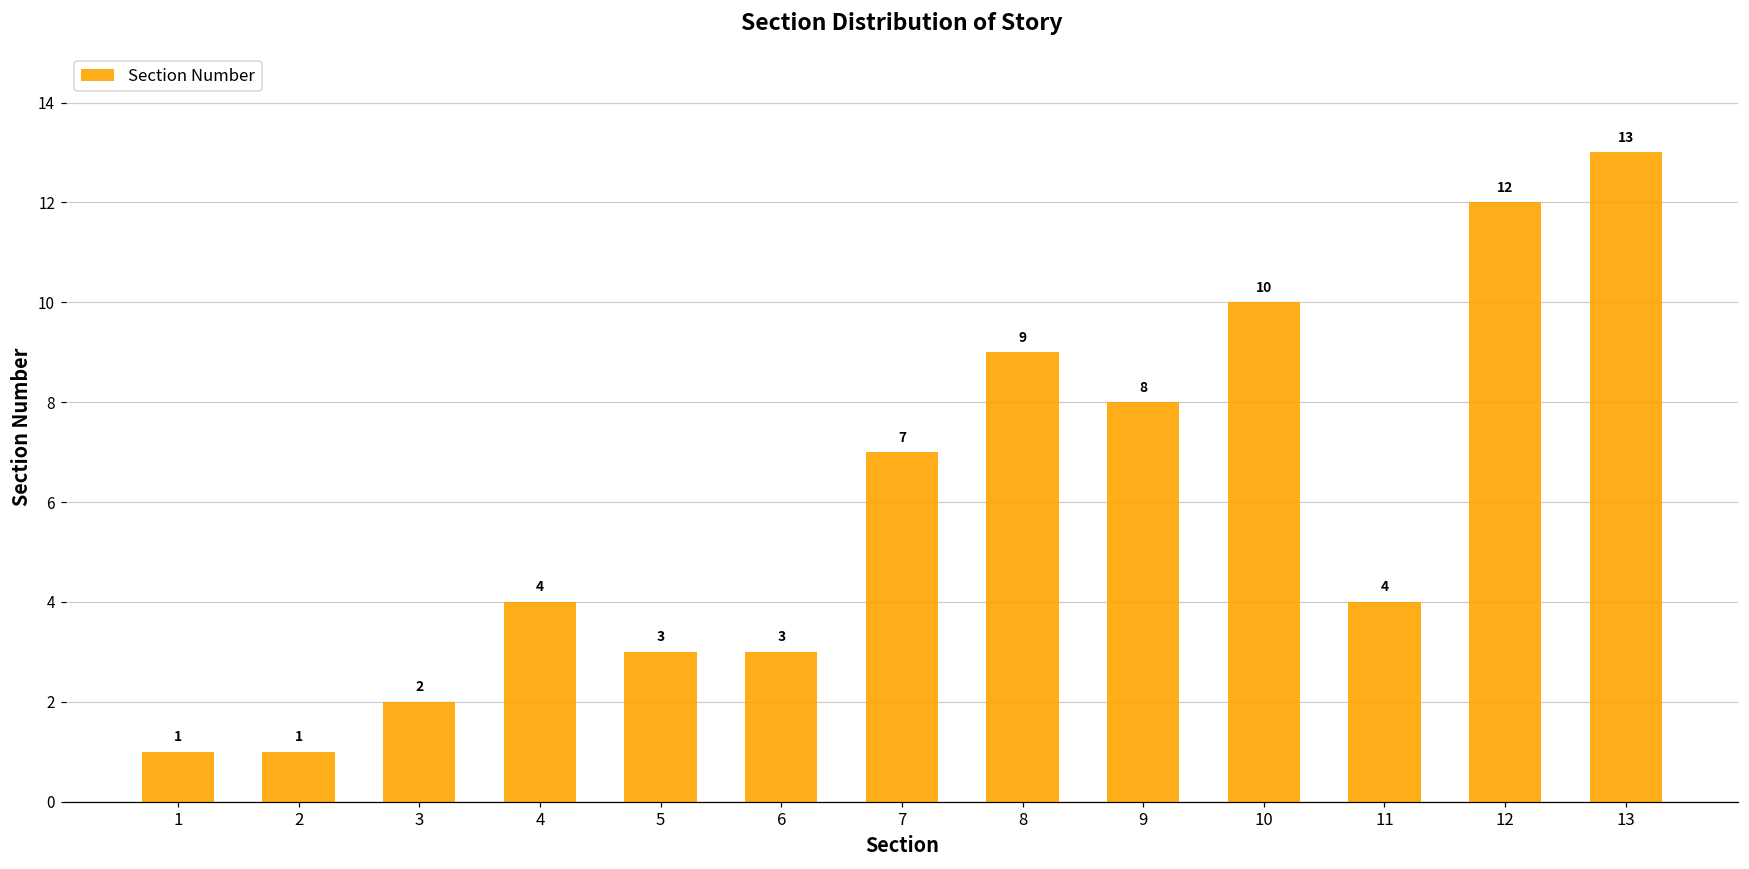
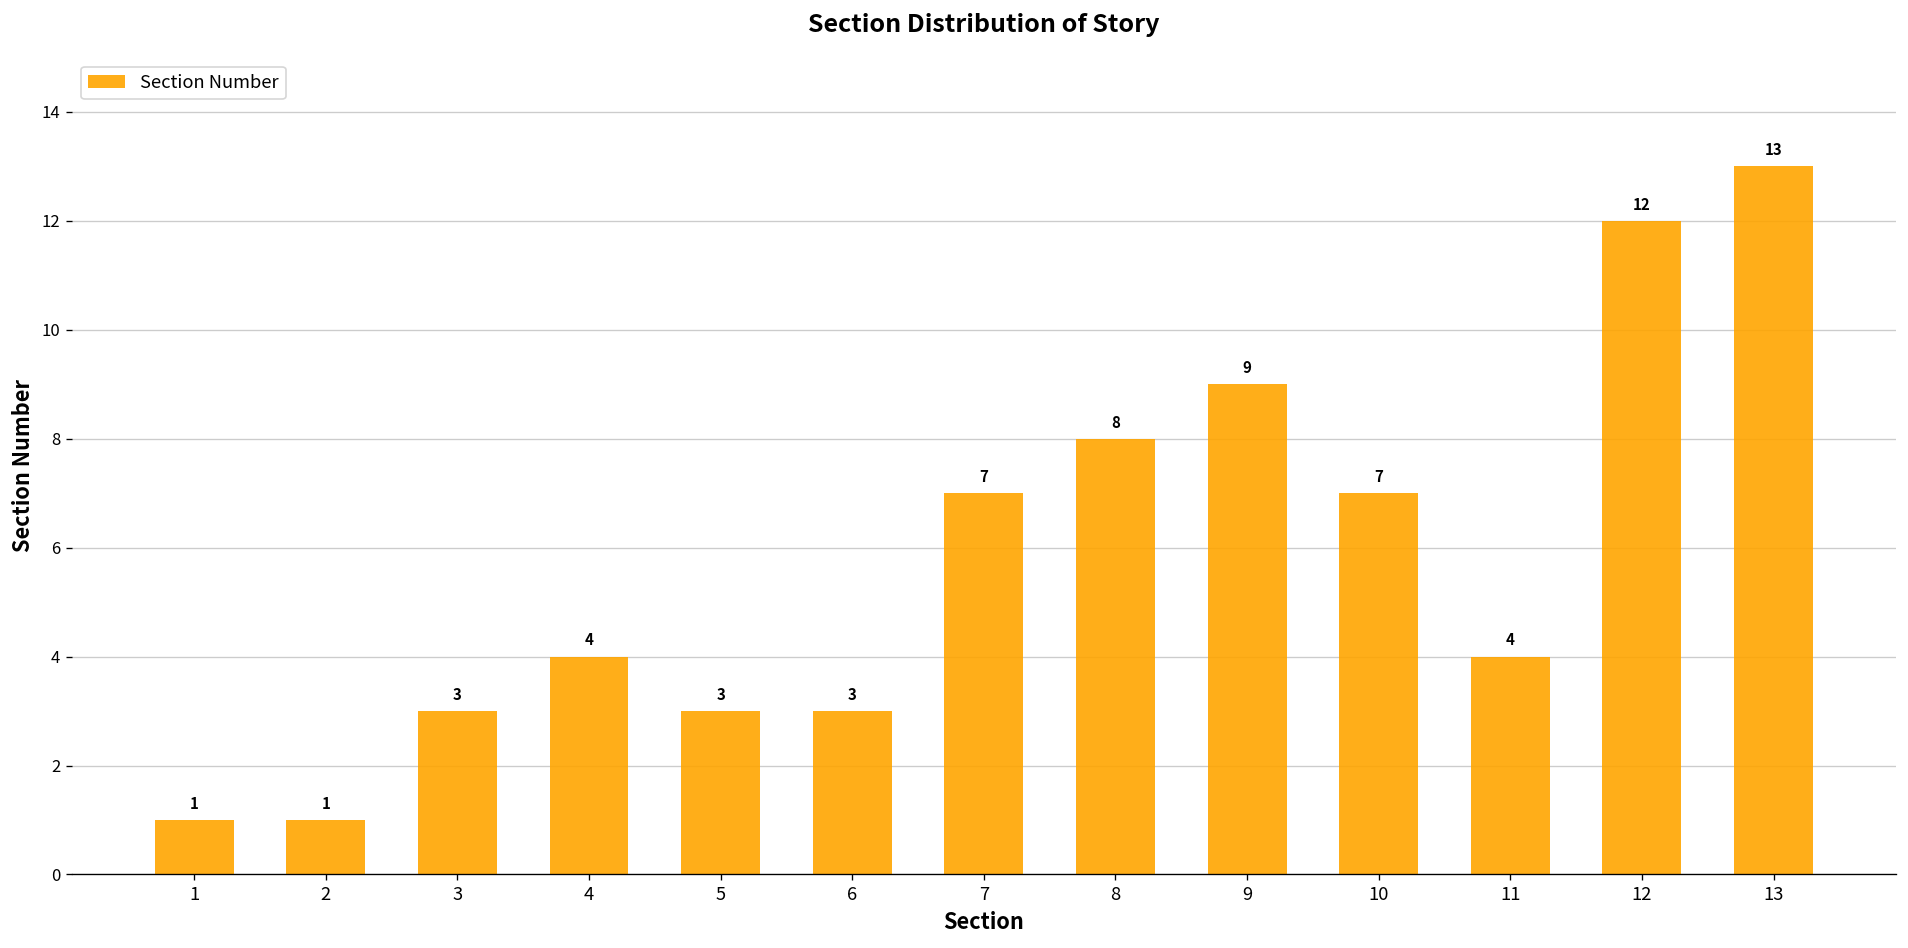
3: 2 -> 3
8: 9 -> 8
9: 8 -> 9
10: 10 -> 7
